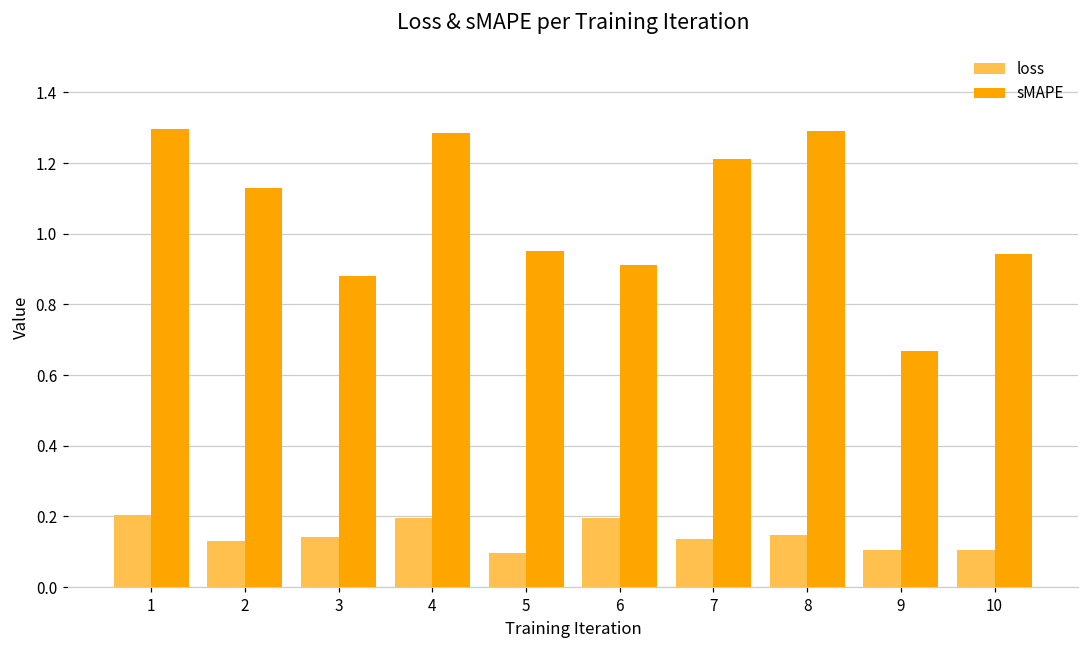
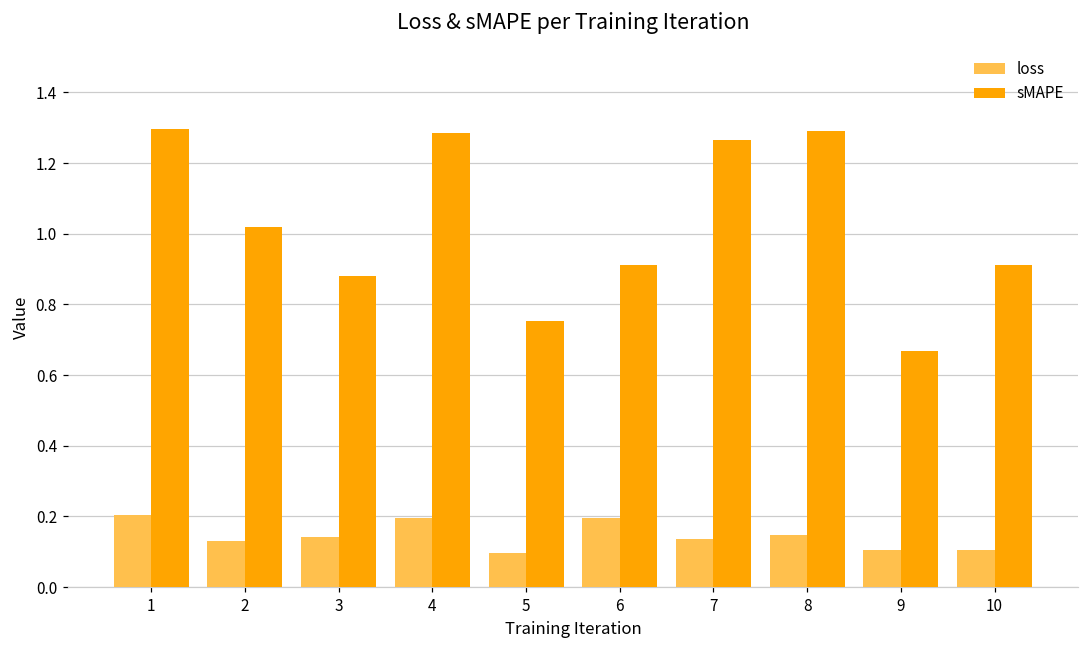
sMAPE, 2: 1.13 -> 1.02
sMAPE, 5: 0.95 -> 0.75
sMAPE, 7: 1.21 -> 1.27
sMAPE, 10: 0.94 -> 0.91
